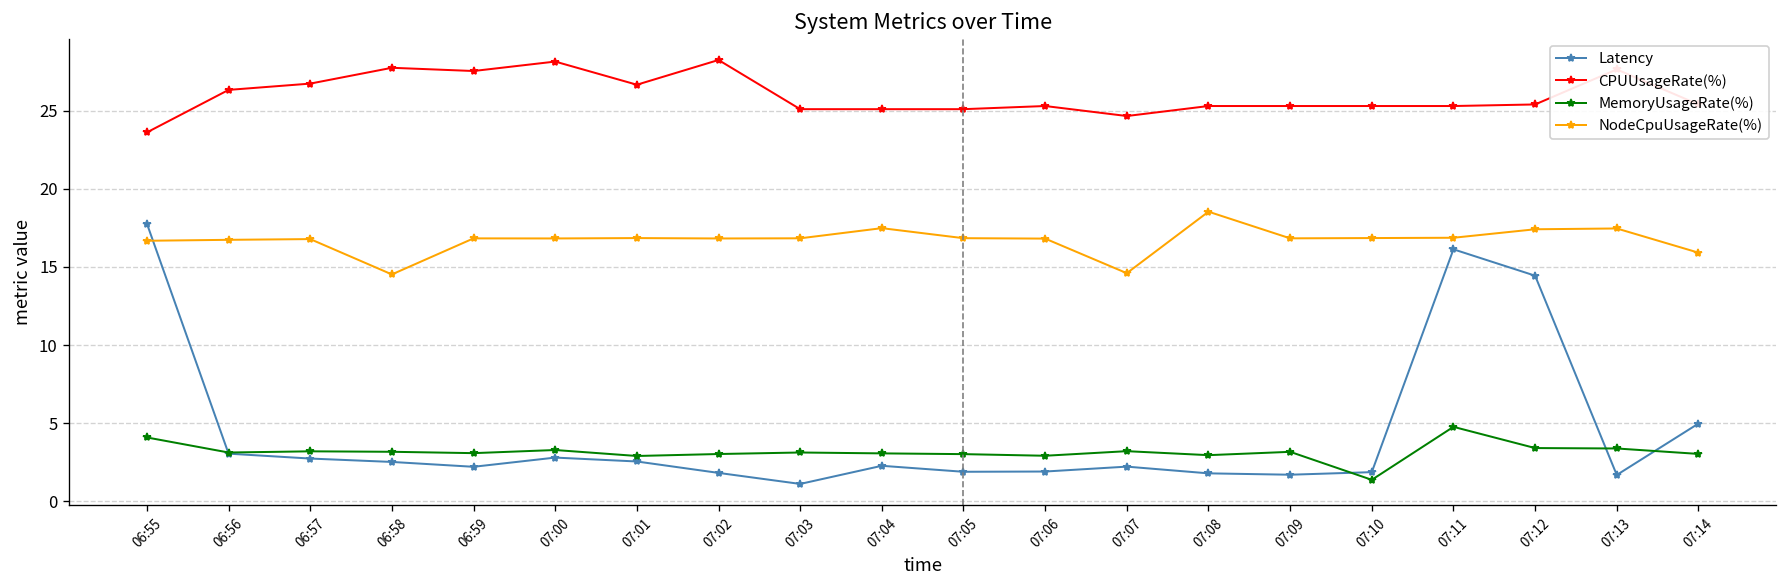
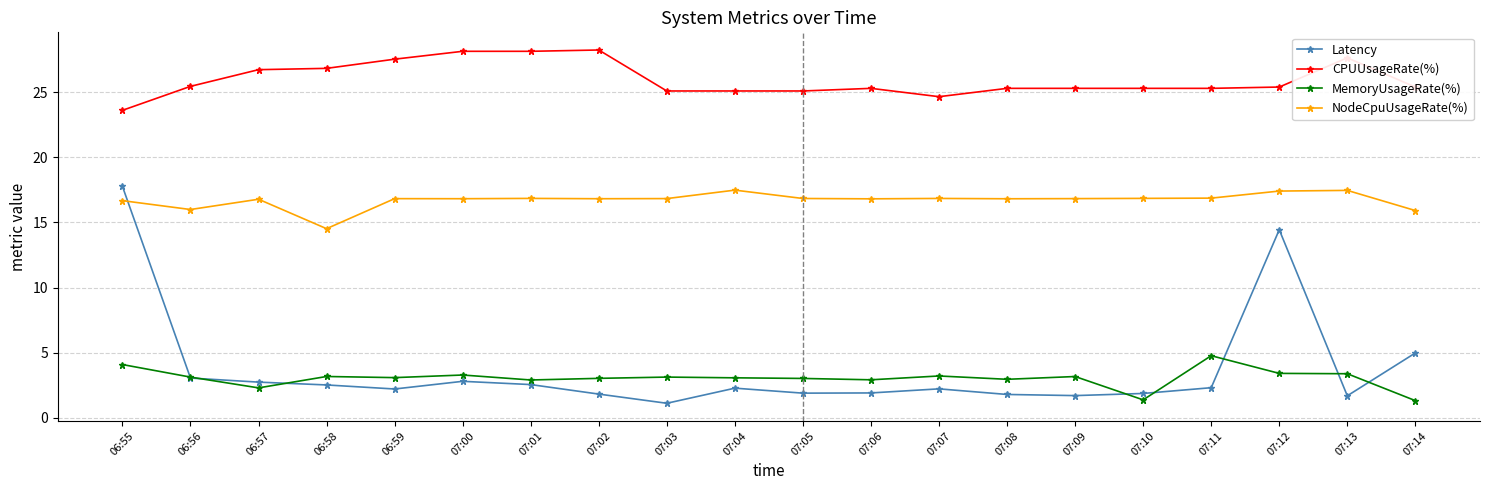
CPUUsageRate(%), 06:56: 26.3 -> 25.4
NodeCpuUsageRate(%), 06:56: 16.7 -> 16.0
MemoryUsageRate(%), 06:57: 3.2 -> 2.3
CPUUsageRate(%), 06:58: 27.7 -> 26.8
CPUUsageRate(%), 07:01: 26.7 -> 28.1
NodeCpuUsageRate(%), 07:07: 14.6 -> 16.8
NodeCpuUsageRate(%), 07:08: 18.5 -> 16.8
Latency, 07:11: 16.1 -> 2.3
MemoryUsageRate(%), 07:14: 3.0 -> 1.3
